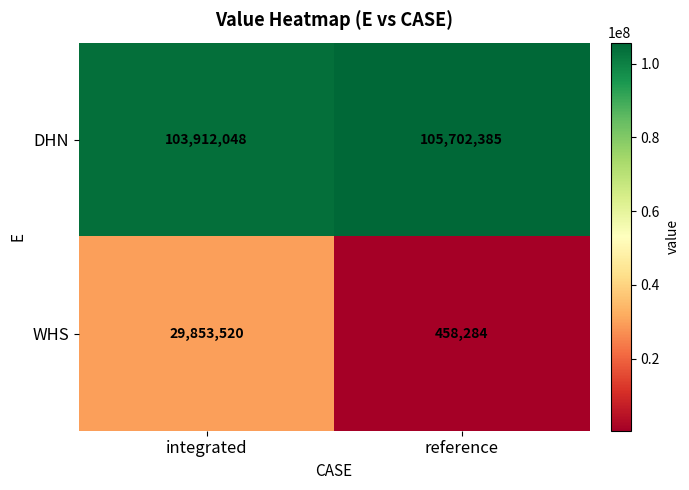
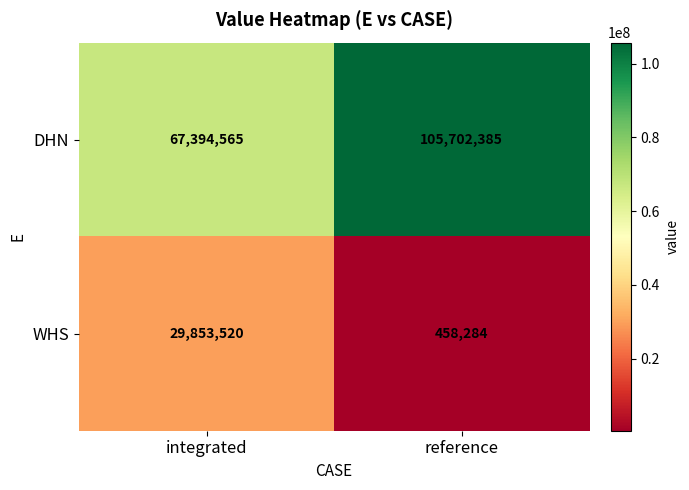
DHN, integrated: 103,912,048 -> 67,394,565
